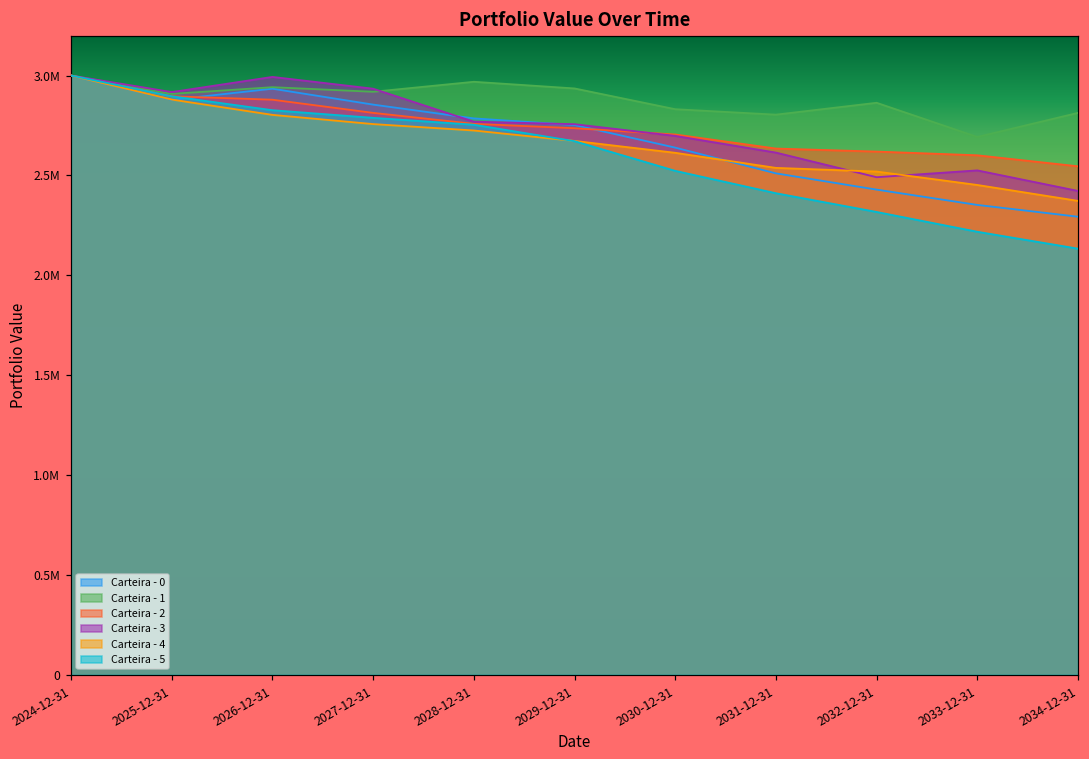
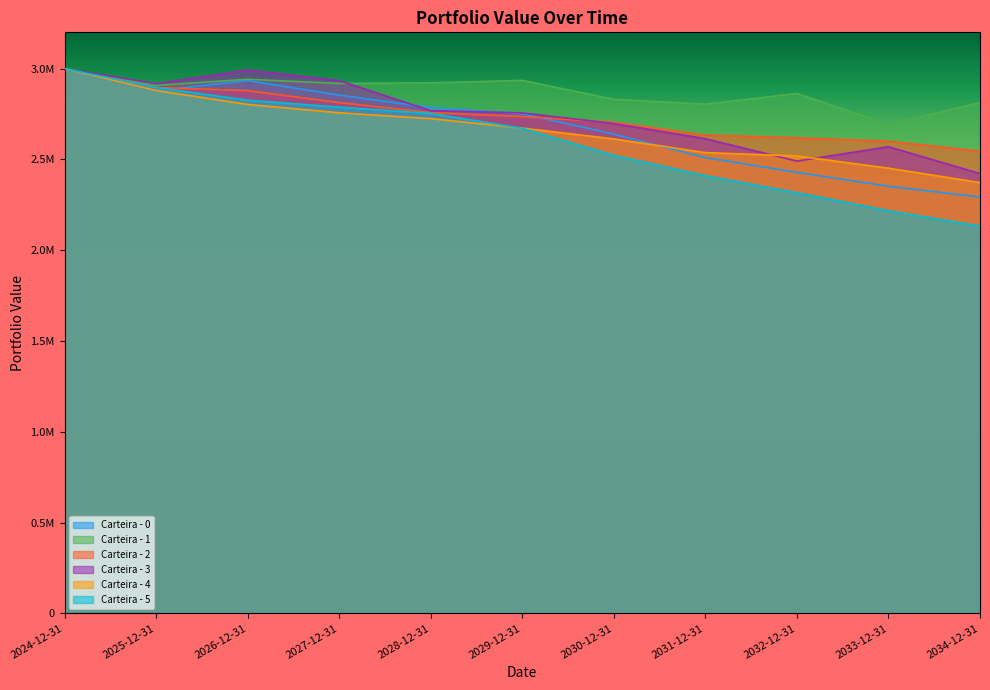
Carteira - 1, 2028-12-31: 2970000 -> 2920000
Carteira - 3, 2033-12-31: 2530000 -> 2570000
